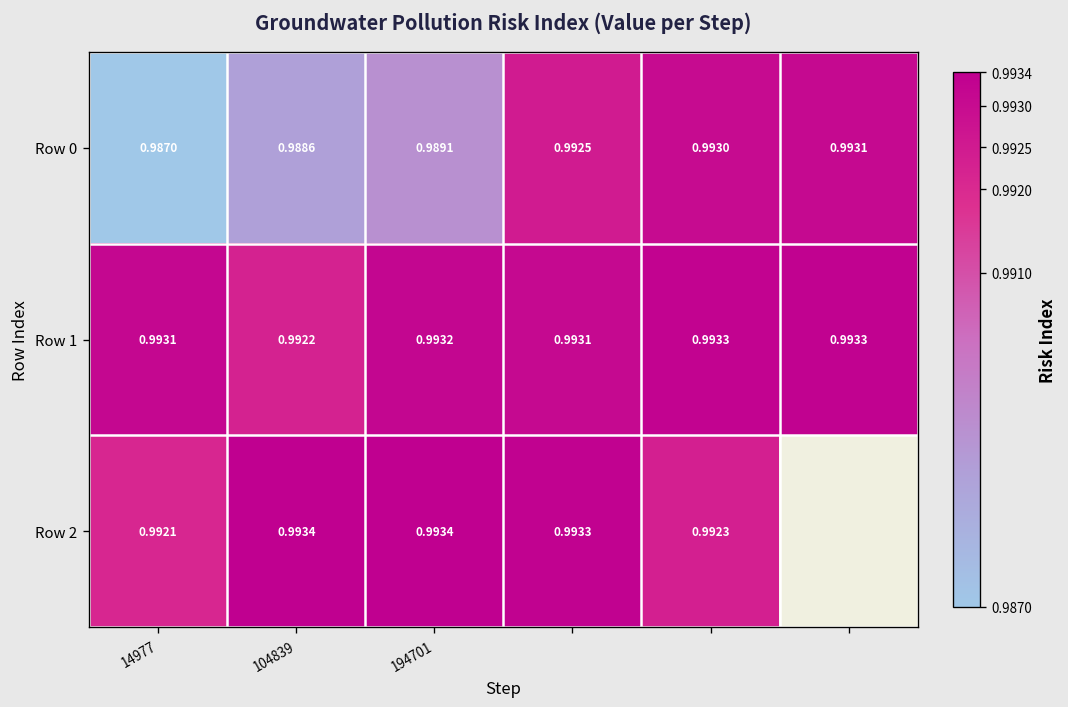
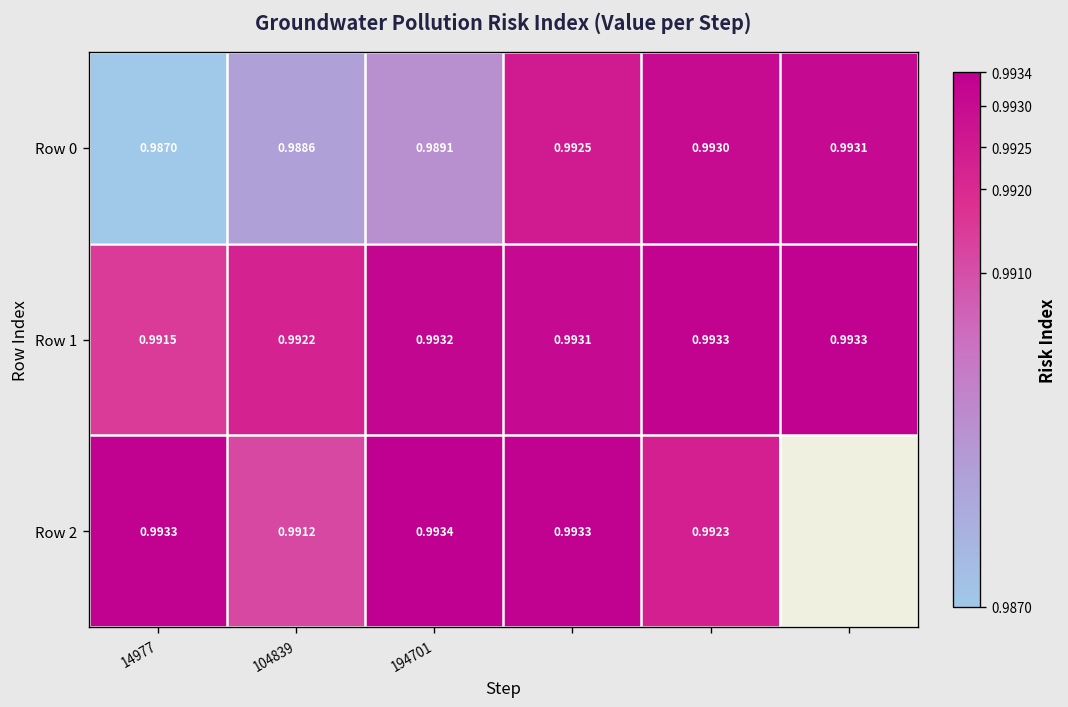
Row 1, 14977: 0.9931 -> 0.9915
Row 2, 14977: 0.9921 -> 0.9933
Row 2, 104839: 0.9934 -> 0.9912
